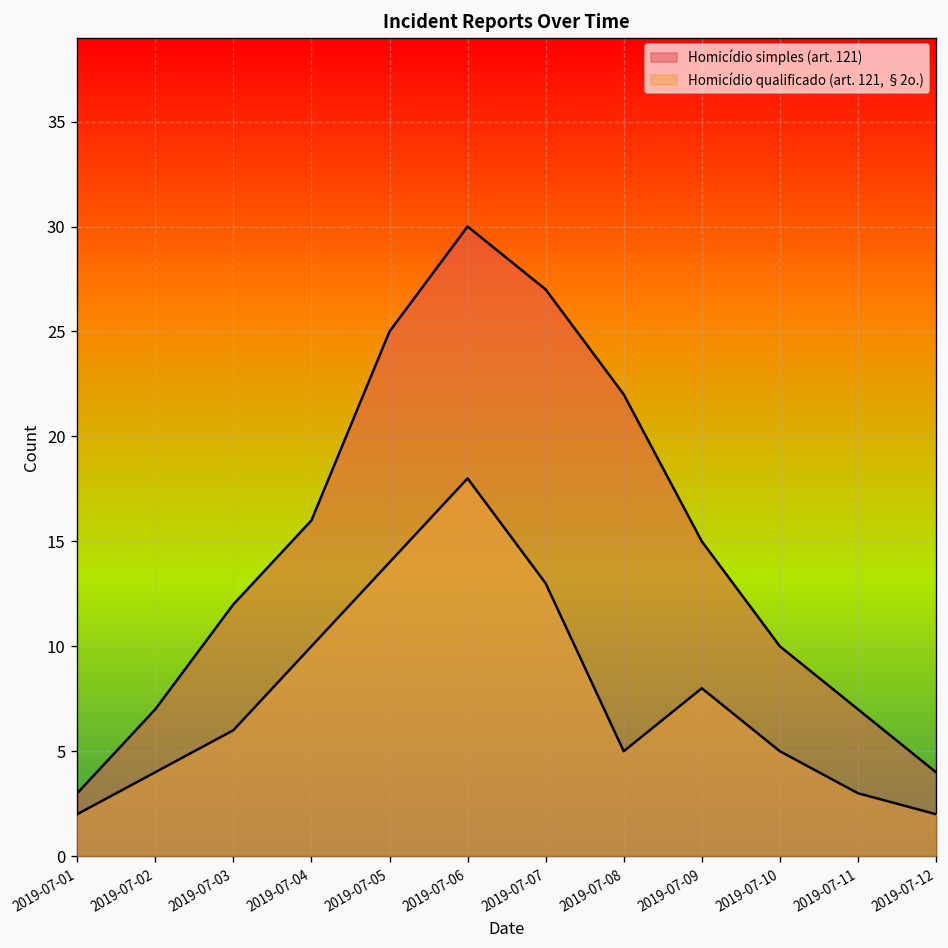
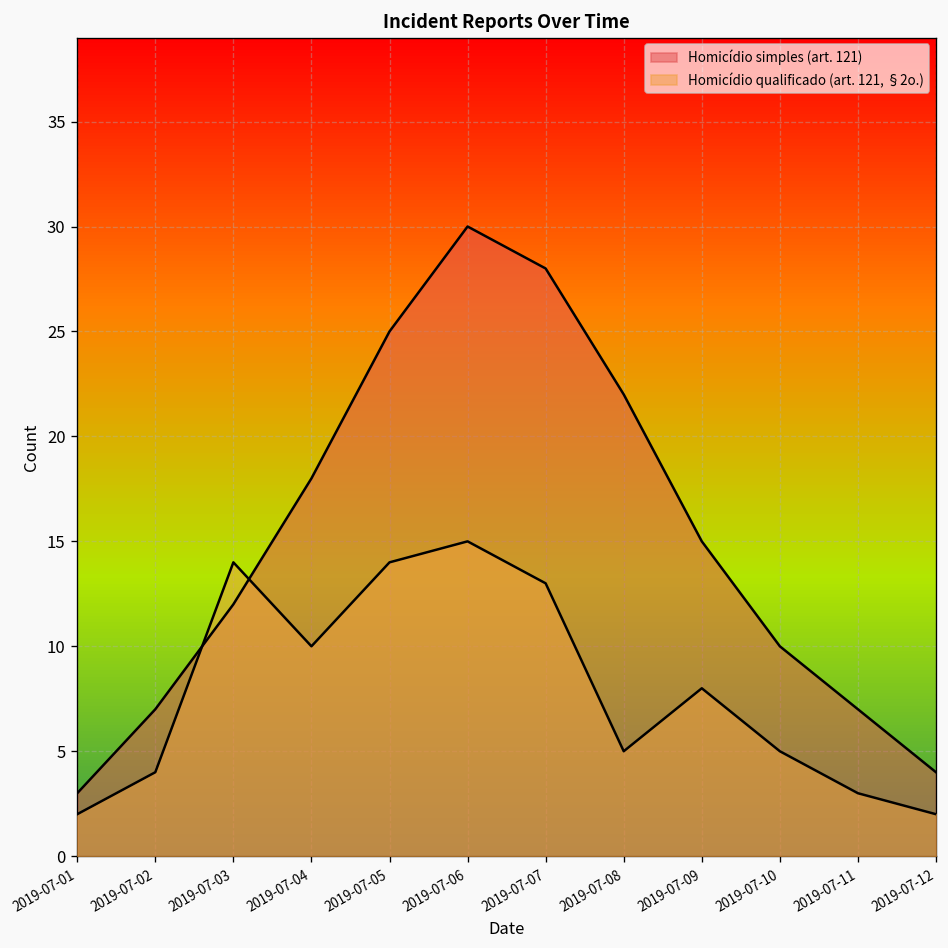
Homicídio qualificado (art. 121, §2o.), 2019-07-03: 6 -> 14
Homicídio simples (art. 121), 2019-07-04: 16 -> 18
Homicídio qualificado (art. 121, §2o.), 2019-07-06: 18 -> 15
Homicídio simples (art. 121), 2019-07-07: 27 -> 28
